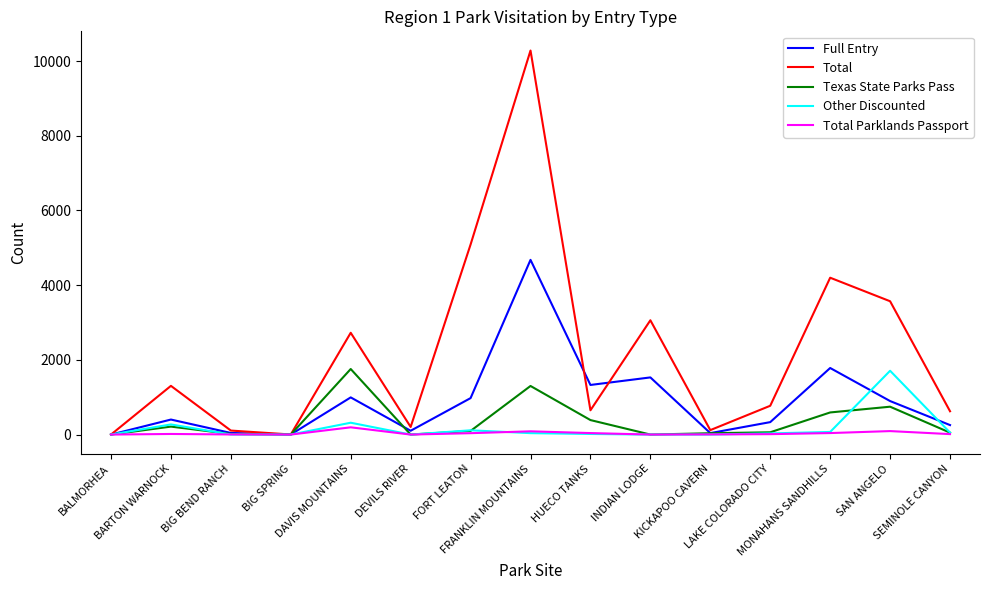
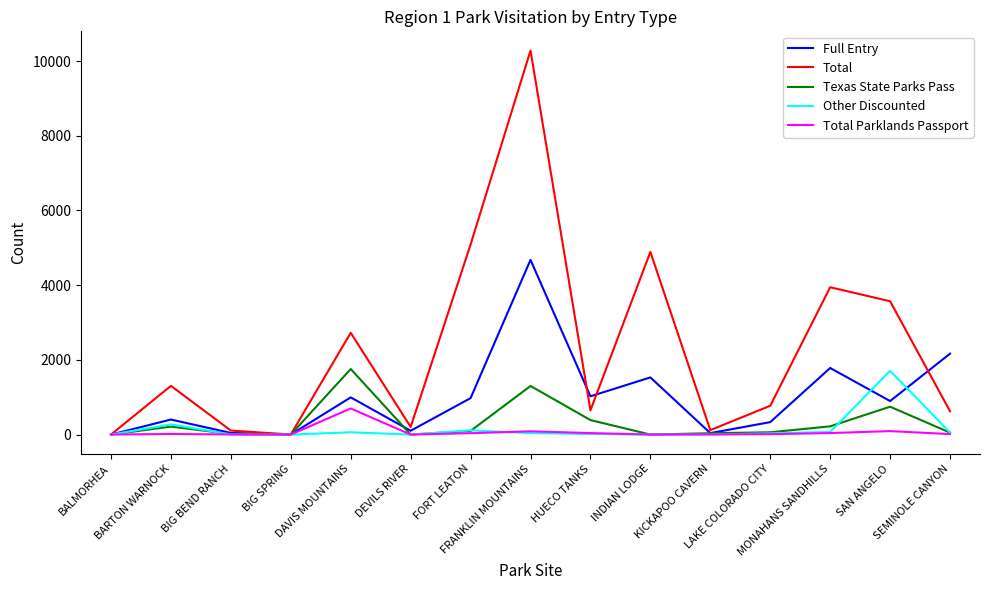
Other Discounted, DAVIS MOUNTAINS: 300 -> 100
Total Parklands Passport, DAVIS MOUNTAINS: 200 -> 700
Full Entry, HUECO TANKS: 1300 -> 1000
Total, INDIAN LODGE: 3100 -> 4900
Total, MONAHANS SANDHILLS: 4200 -> 3900
Texas State Parks Pass, MONAHANS SANDHILLS: 600 -> 200
Full Entry, SEMINOLE CANYON: 300 -> 2200
